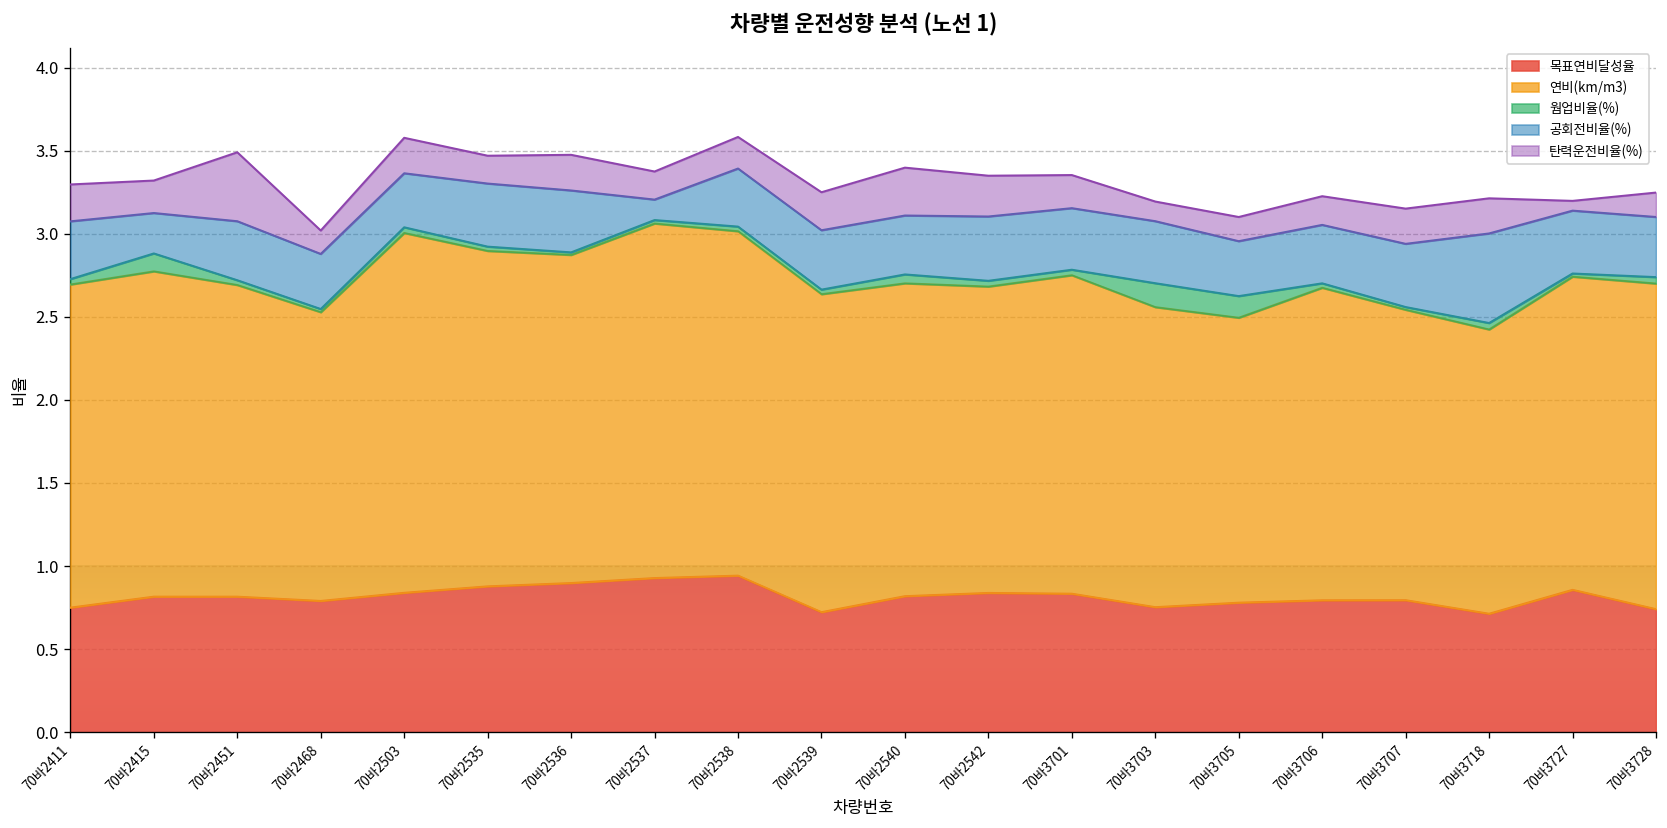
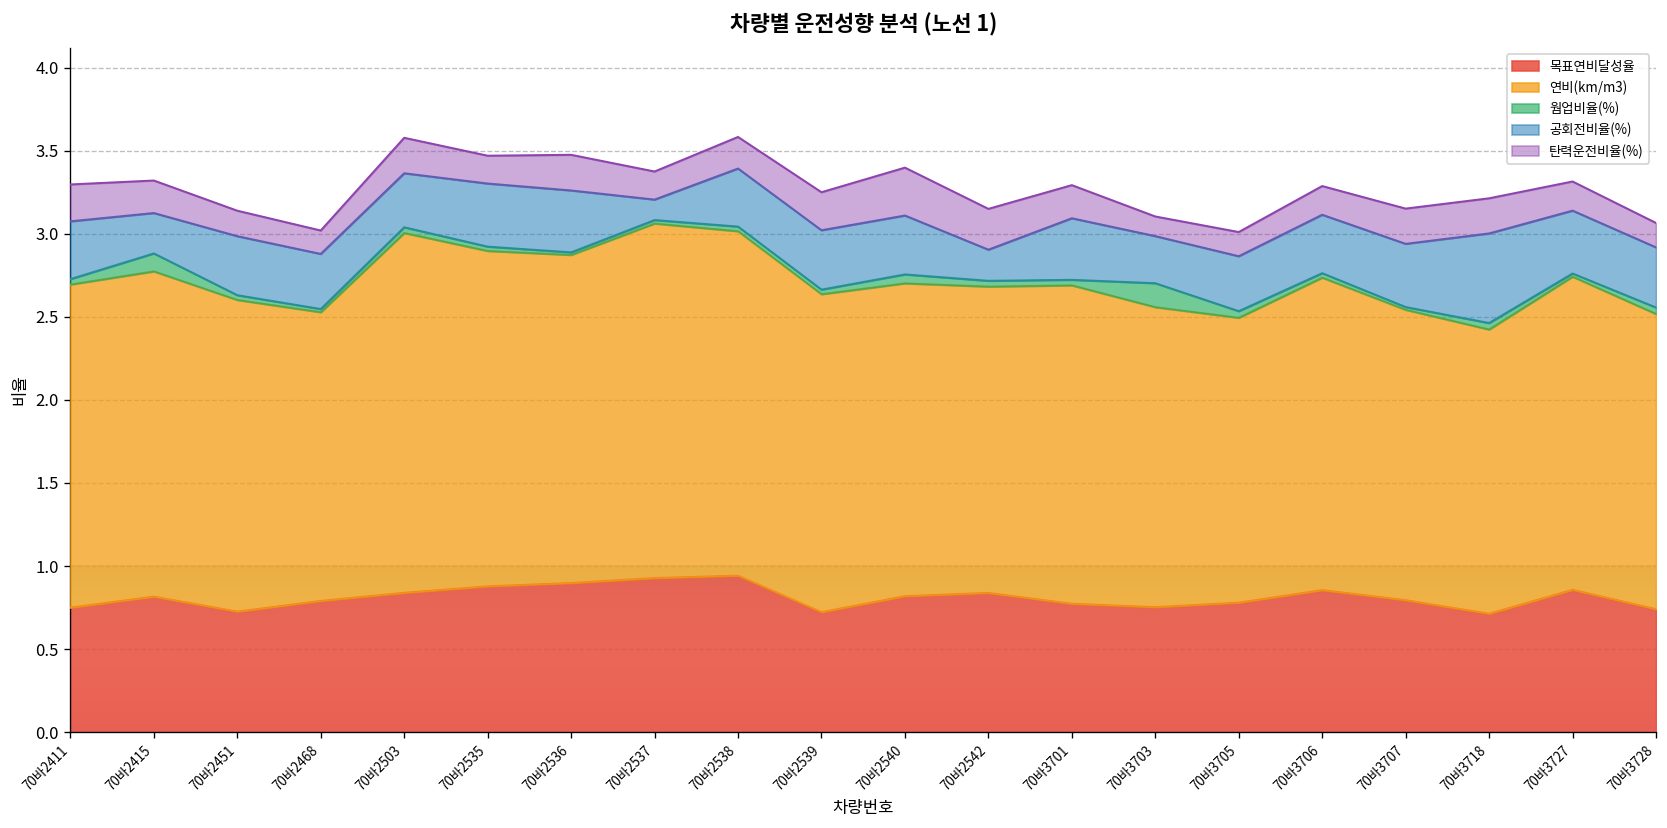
목표연비달성율, 70바2451: 0.82 -> 0.73
탄력운전비율(%), 70바2451: 0.42 -> 0.15
공회전비율(%), 70바2542: 0.39 -> 0.19
목표연비달성율, 70바3701: 0.83 -> 0.77
공회전비율(%), 70바3703: 0.37 -> 0.28
웜업비율(%), 70바3705: 0.13 -> 0.04
목표연비달성율, 70바3706: 0.79 -> 0.86
탄력운전비율(%), 70바3727: 0.06 -> 0.18
연비(km/m3), 70바3728: 1.96 -> 1.78
